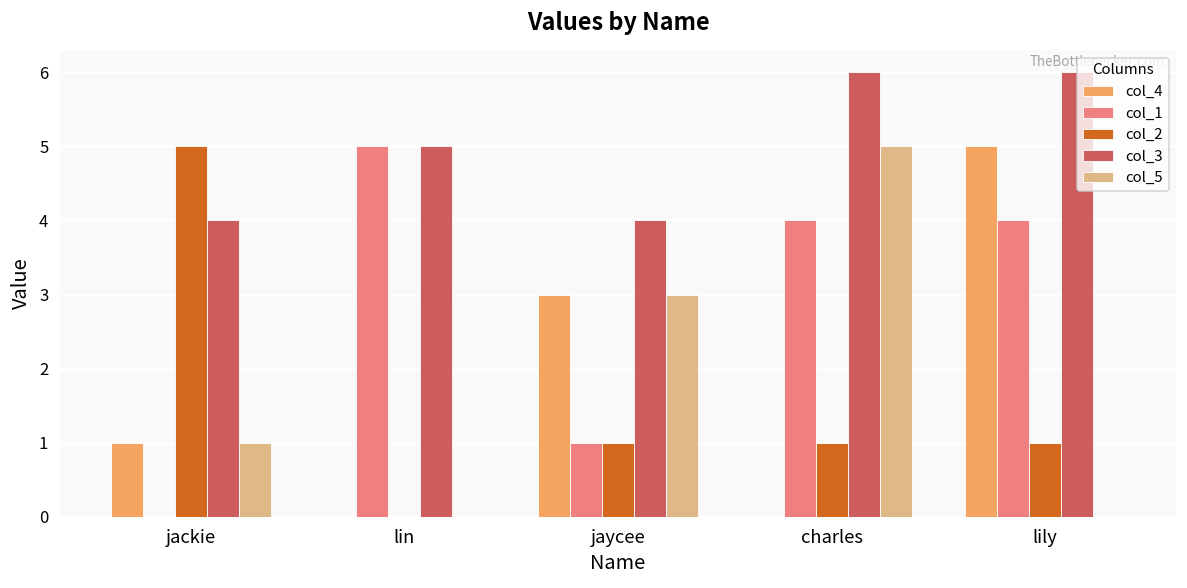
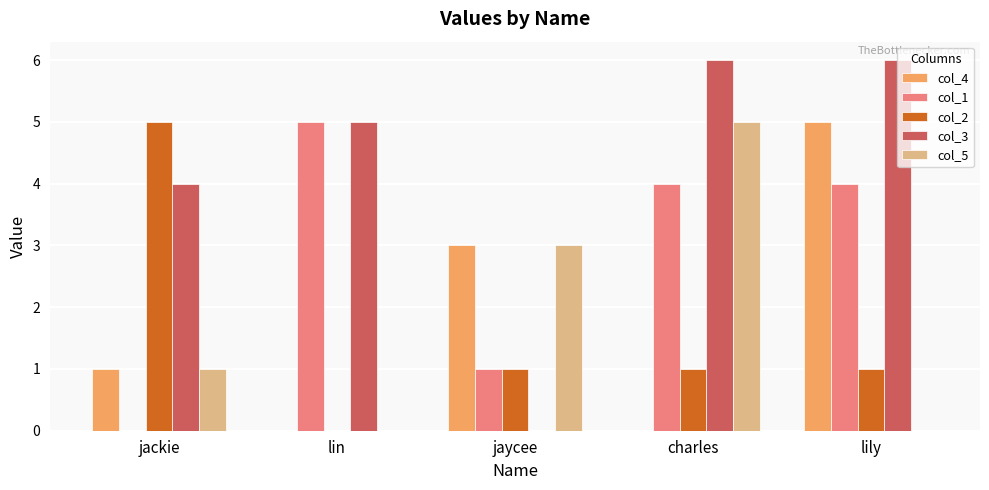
col_3, jaycee: 4 -> 0
